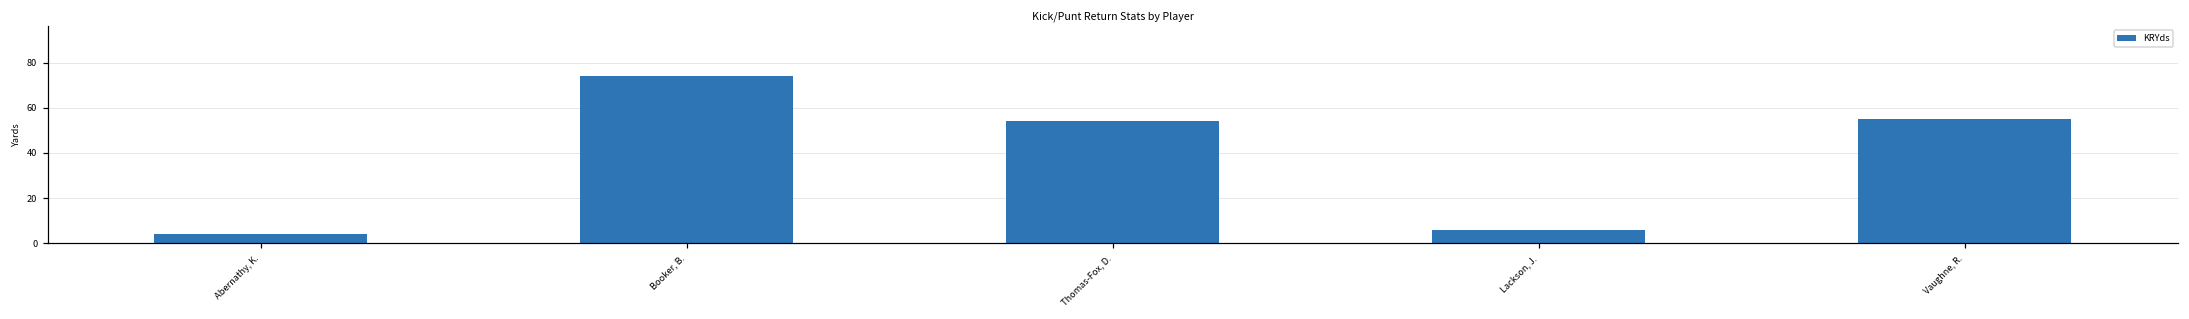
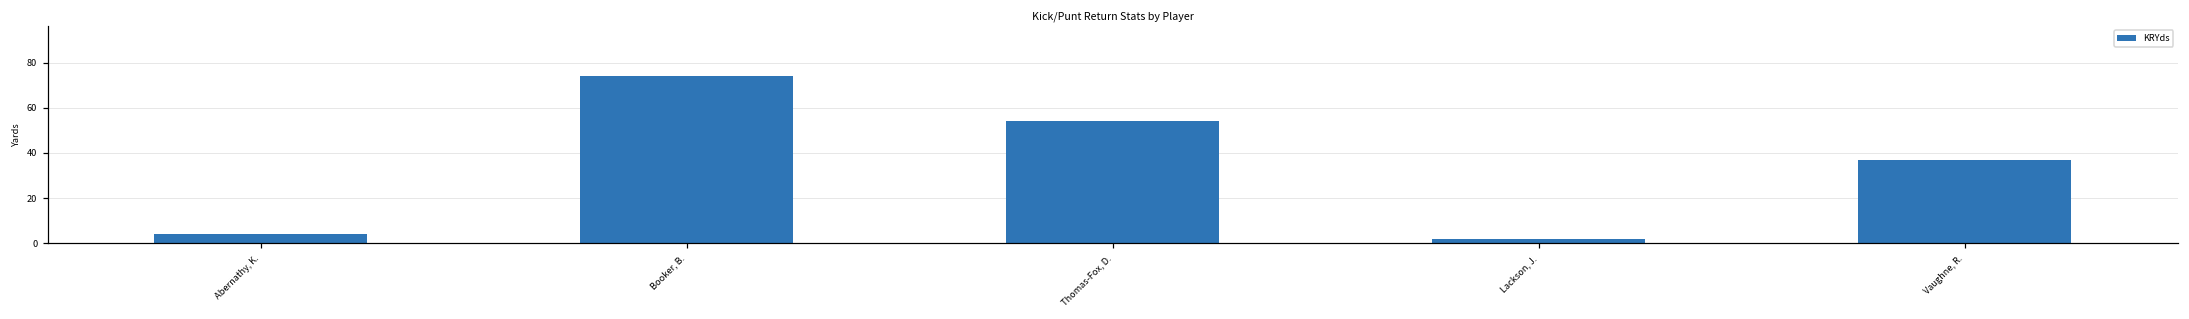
Lackson, J.: 6 -> 2
Vaughne, R.: 55 -> 37
